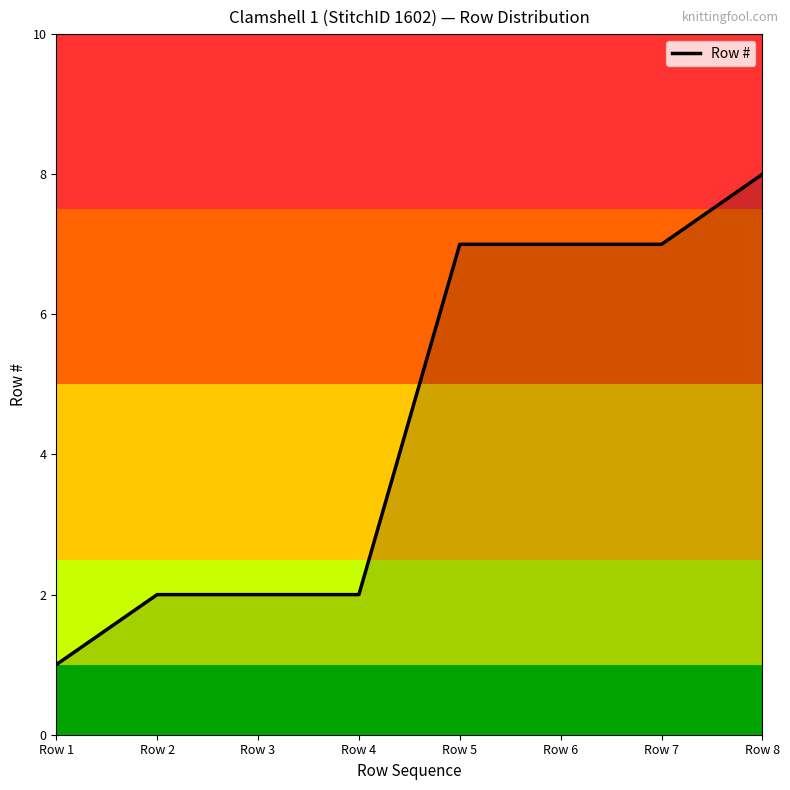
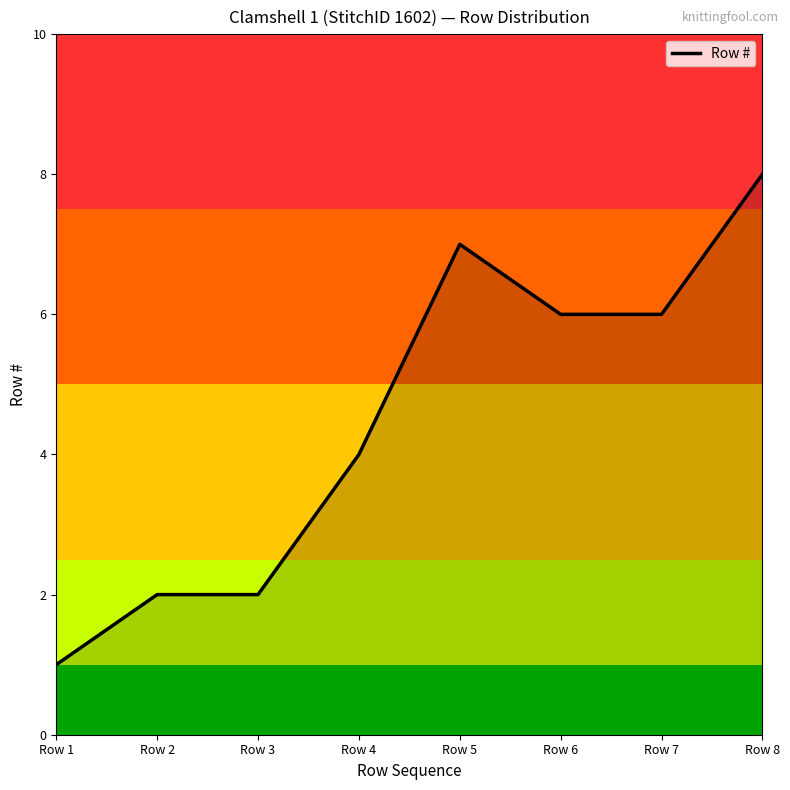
Row 4: 2 -> 4
Row 6: 7 -> 6
Row 7: 7 -> 6
